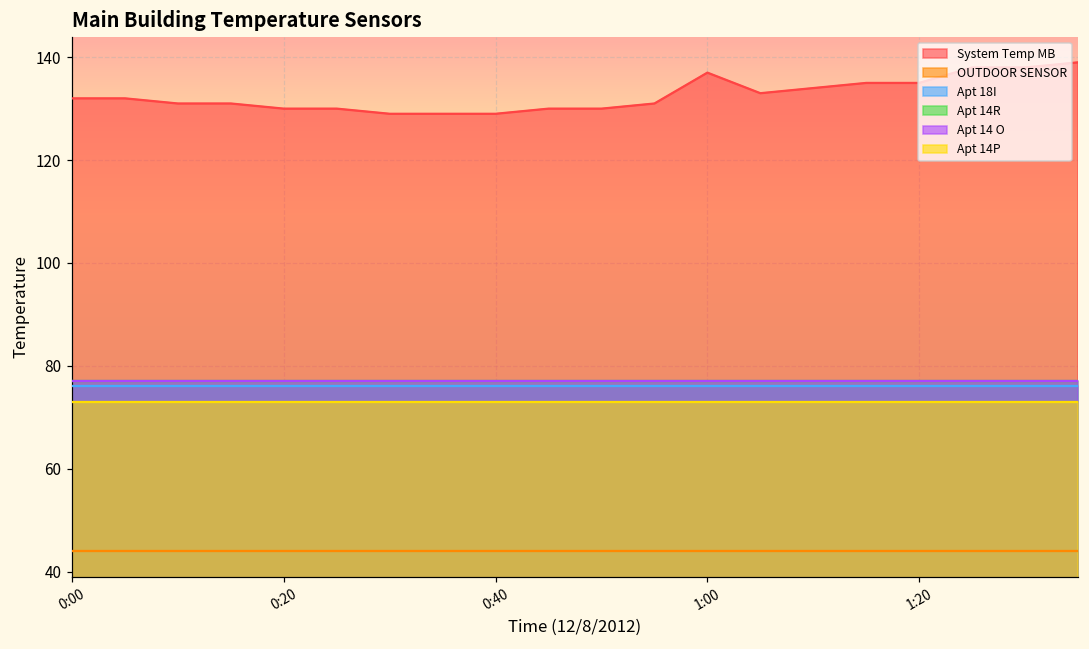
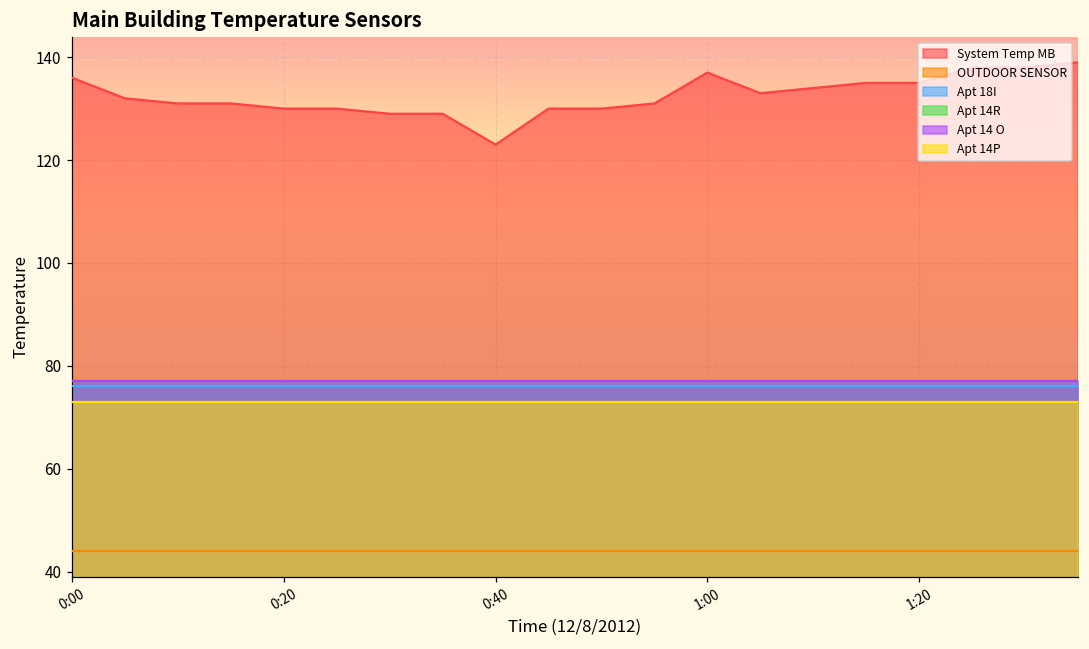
System Temp MB, 0:00: 132 -> 136
System Temp MB, 0:40: 129 -> 123
